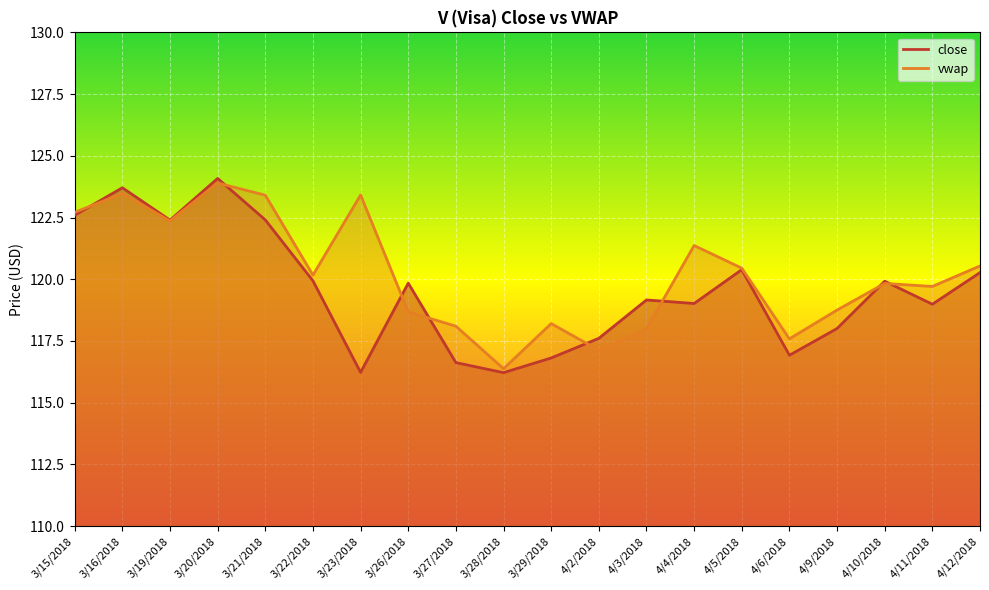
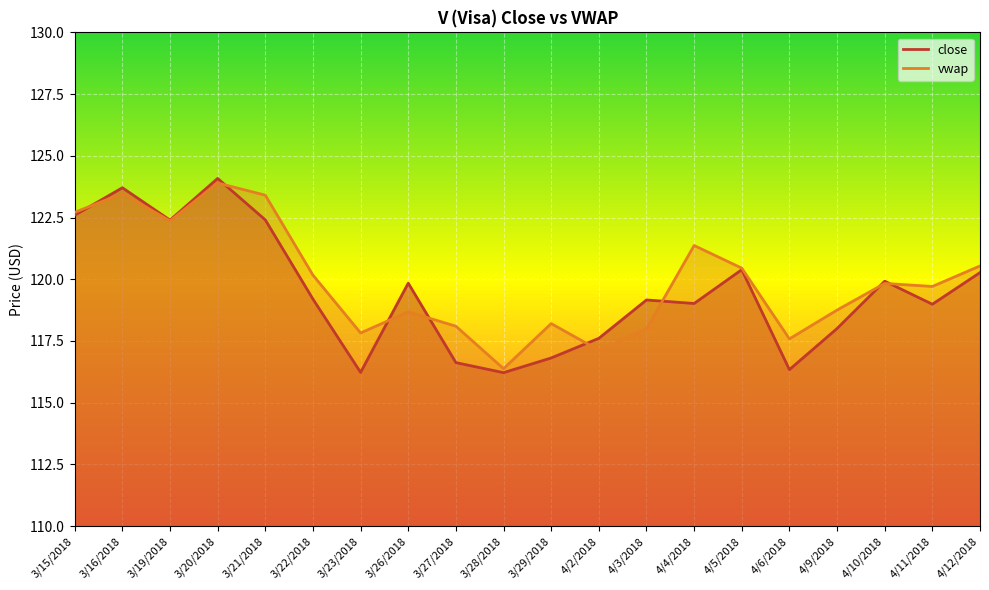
close, 3/22/2018: 119.9 -> 119.2
vwap, 3/23/2018: 123.4 -> 117.8
close, 4/6/2018: 116.9 -> 116.3
